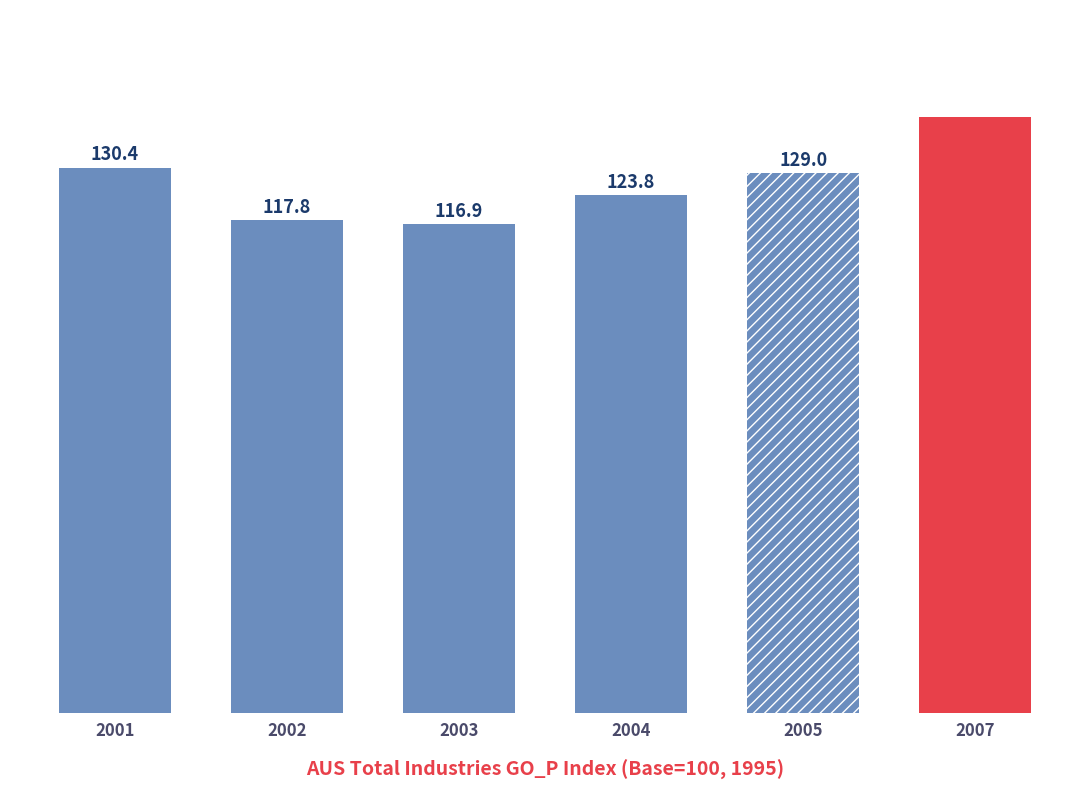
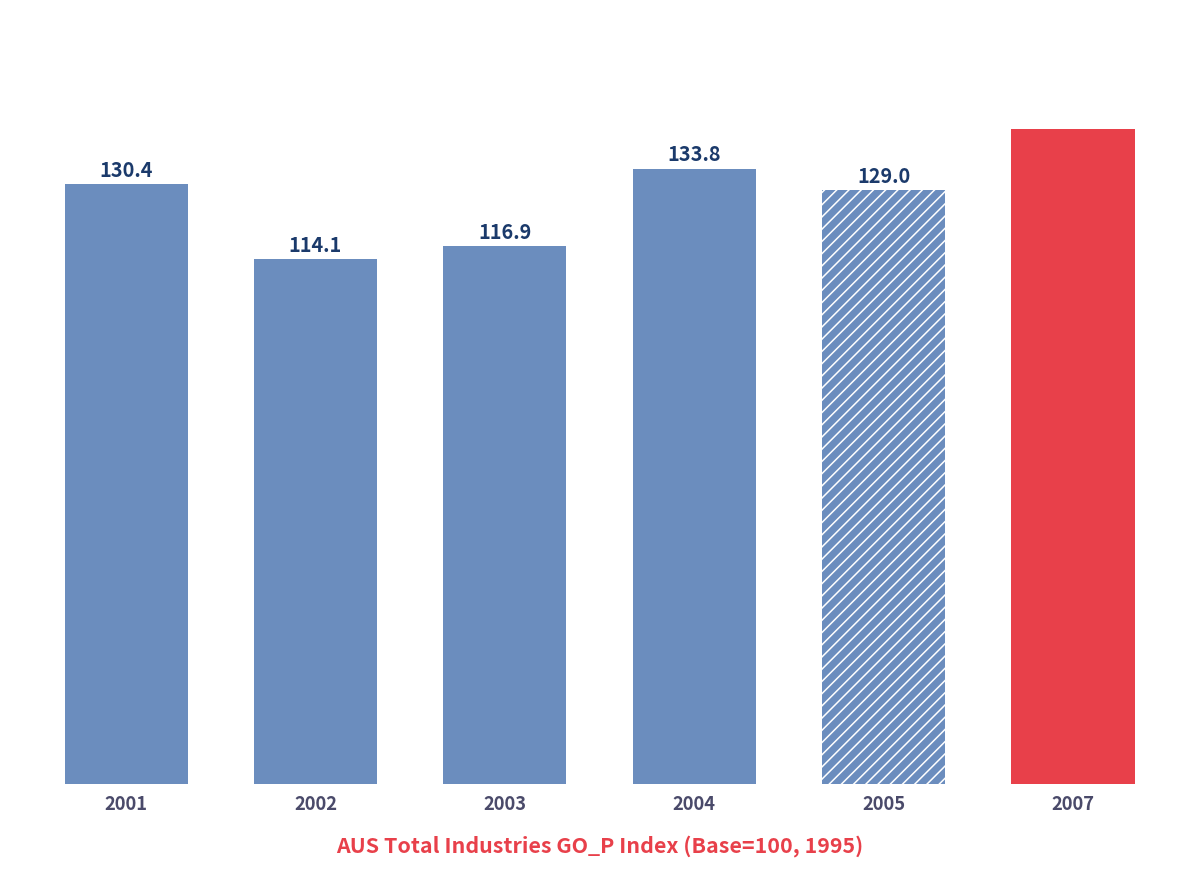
2002: 117.8 -> 114.1
2004: 123.8 -> 133.8
